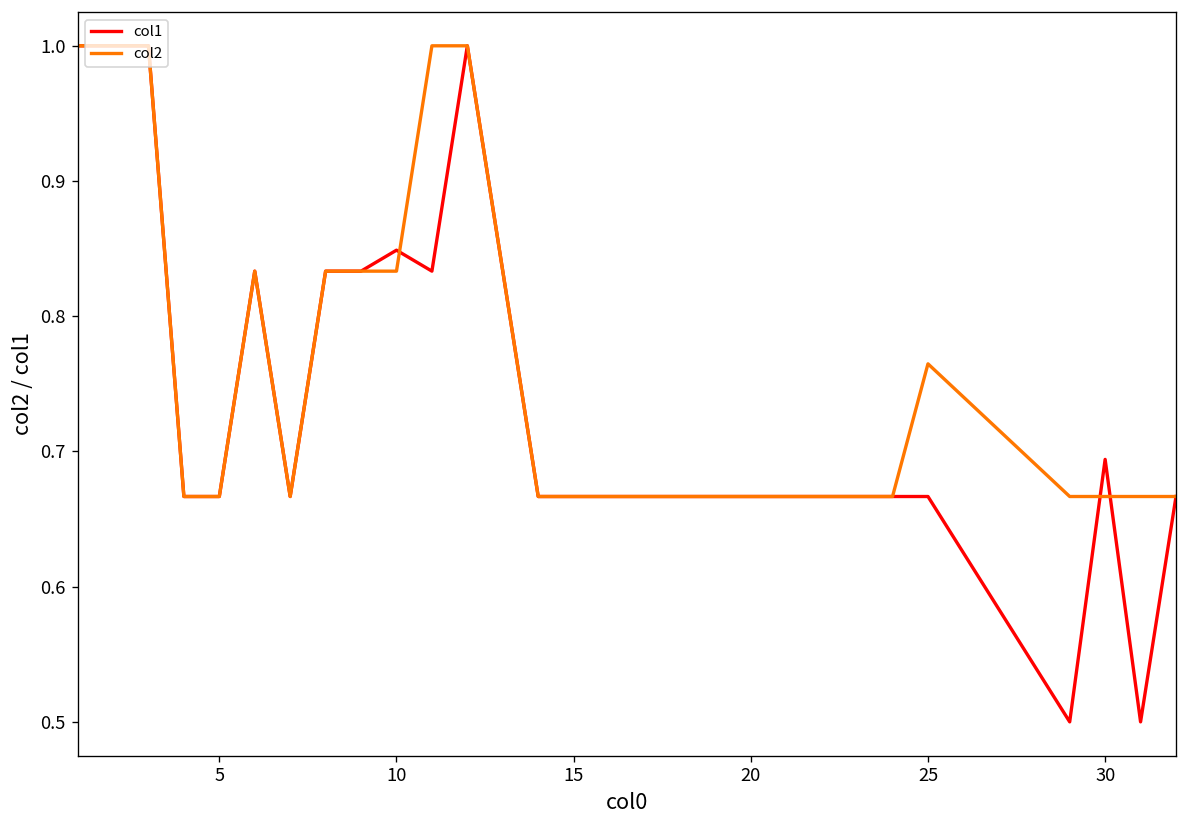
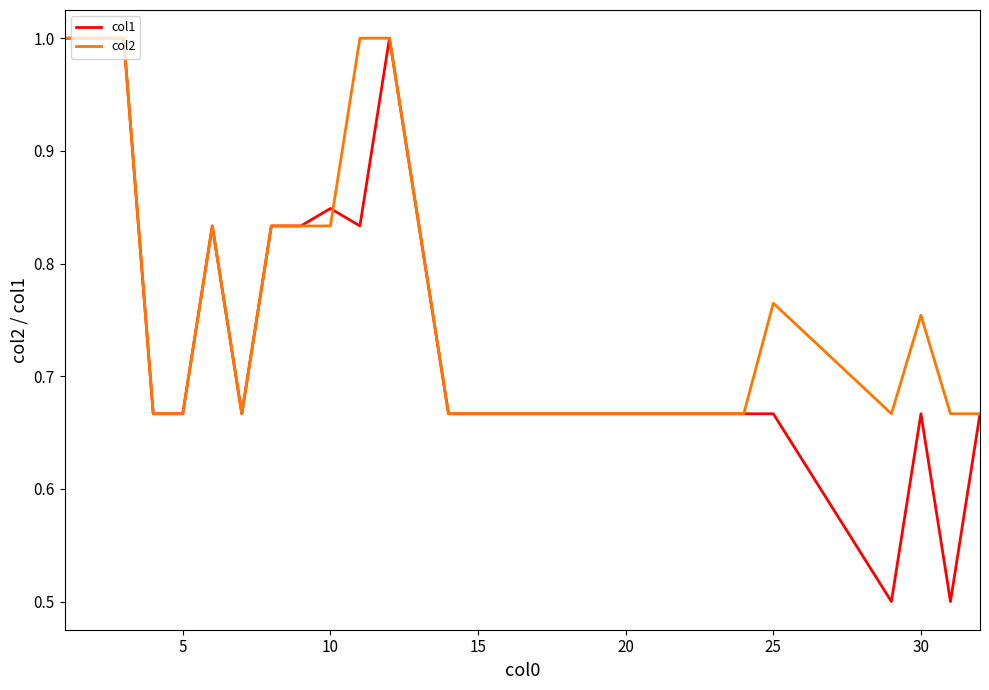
col1, 30: 0.694 -> 0.667
col2, 30: 0.667 -> 0.754
